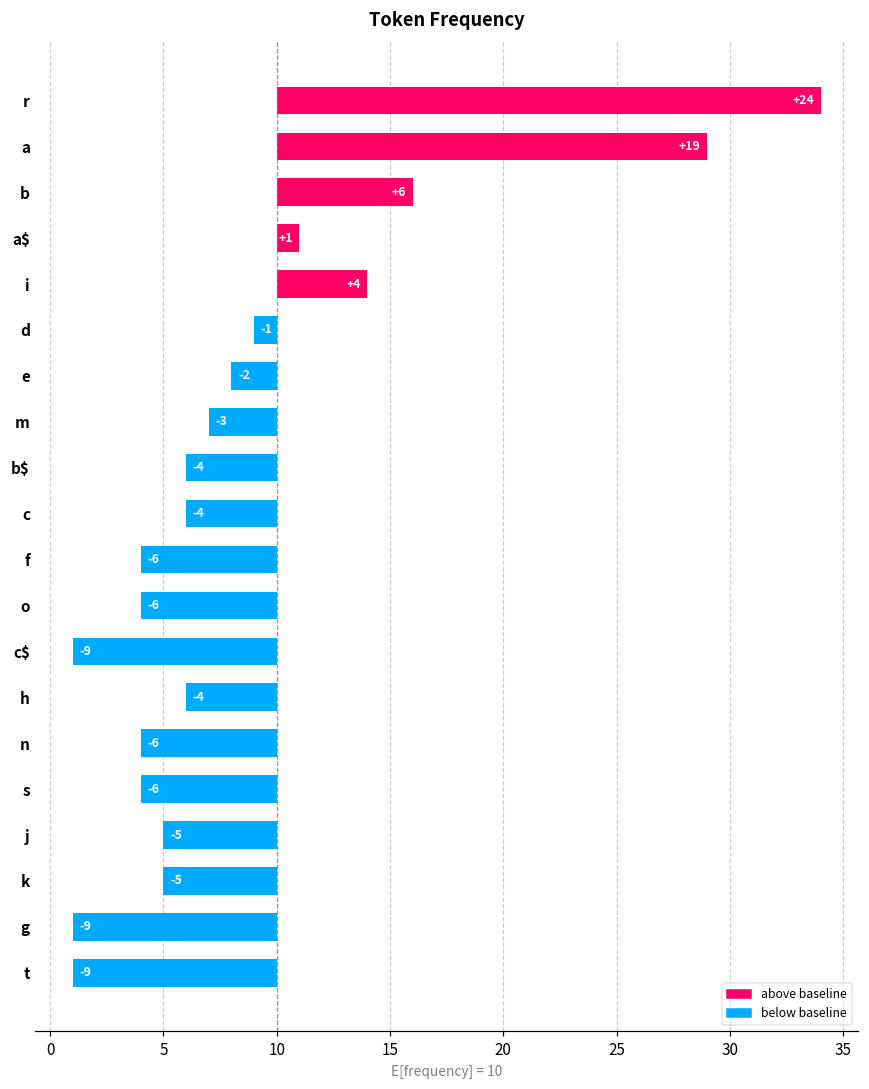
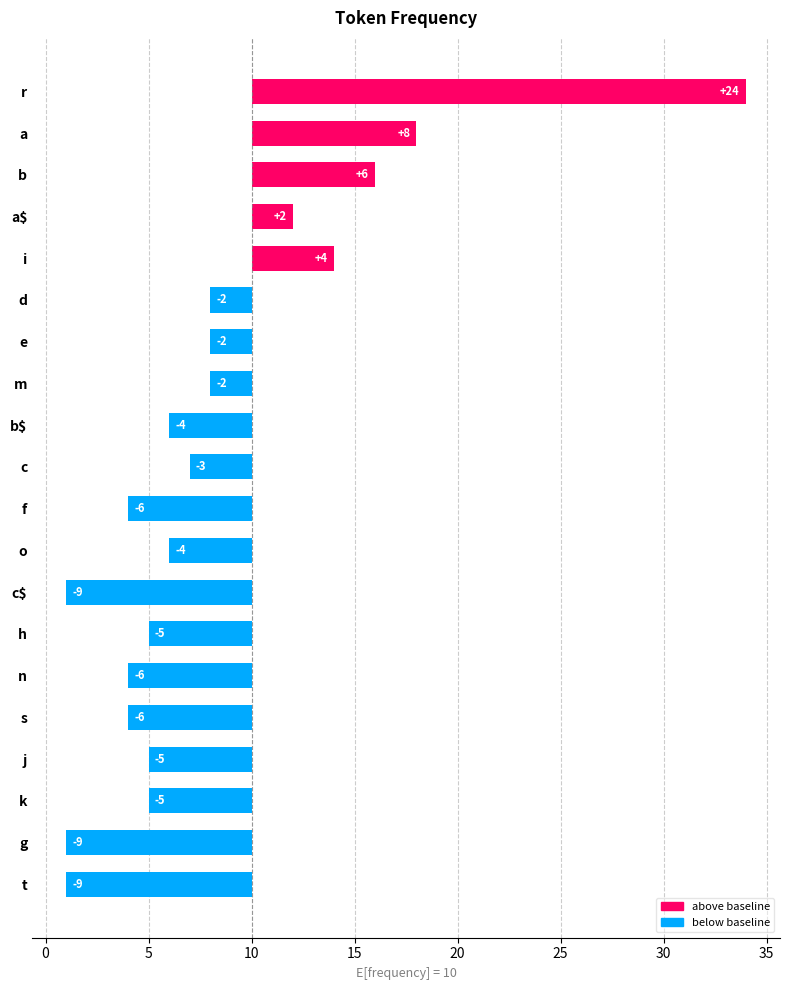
a: +19 -> +8
a$: +1 -> +2
d: -1 -> -2
m: -3 -> -2
c: -4 -> -3
o: -6 -> -4
h: -4 -> -5
